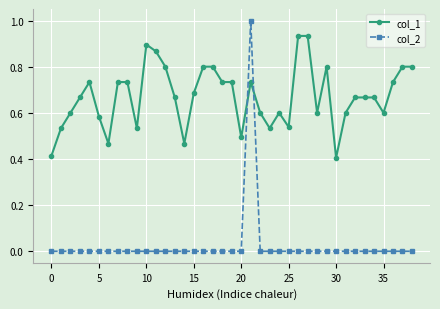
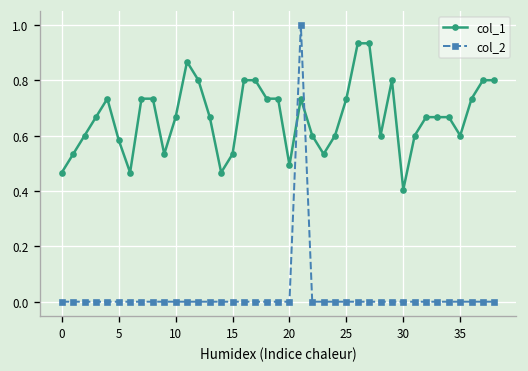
col_1, 0: 0.41 -> 0.47
col_1, 10: 0.90 -> 0.67
col_1, 15: 0.69 -> 0.53
col_1, 25: 0.54 -> 0.73
